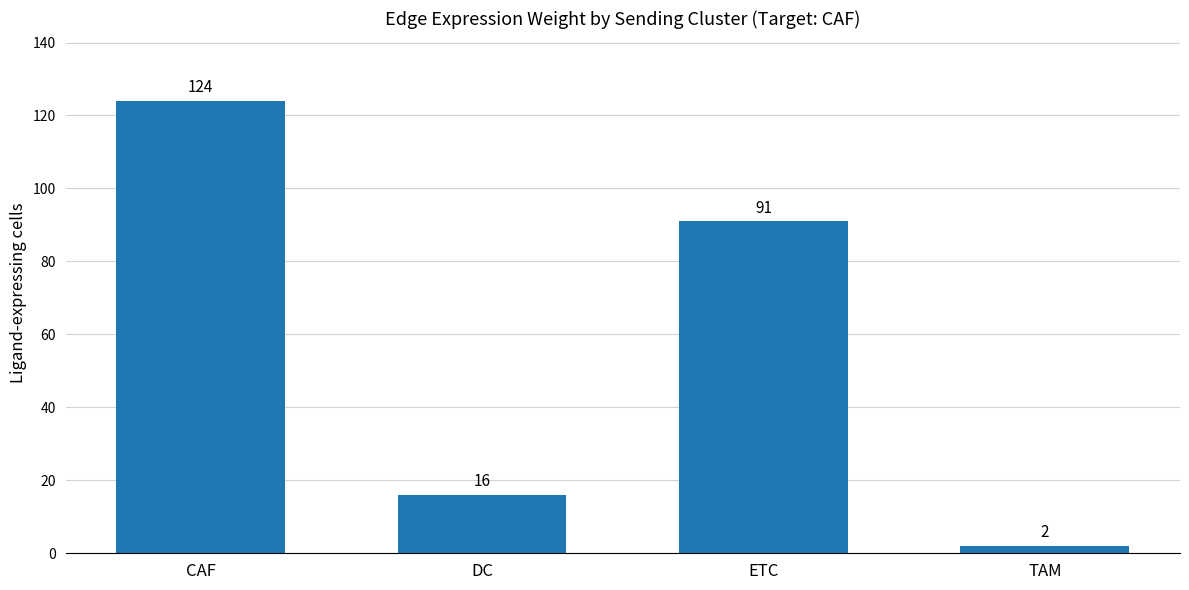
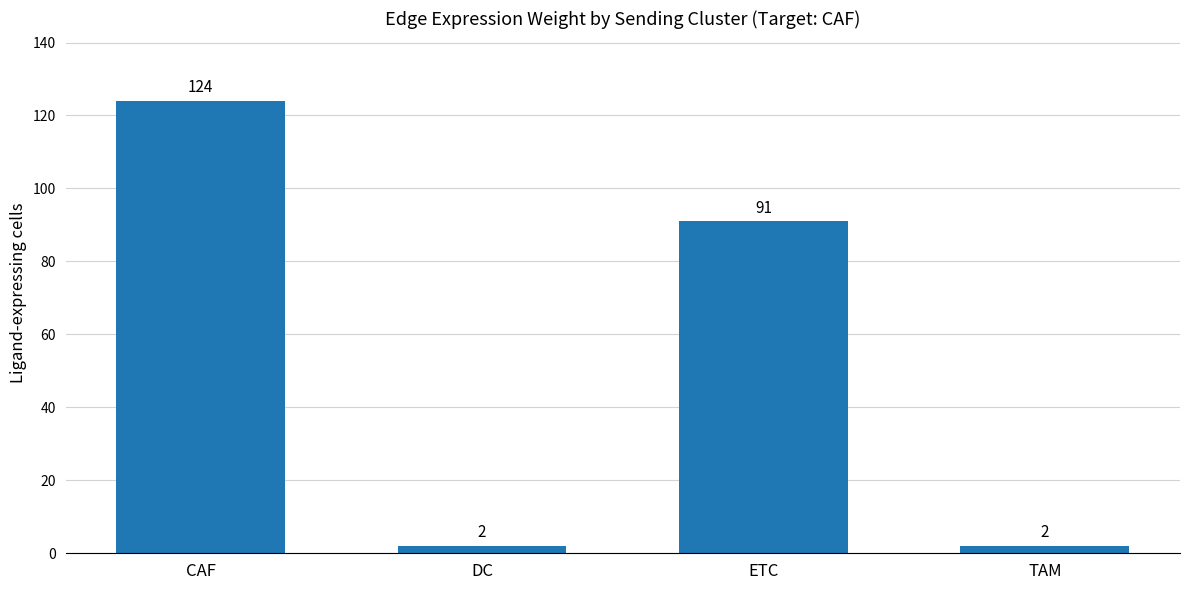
DC: 16 -> 2
